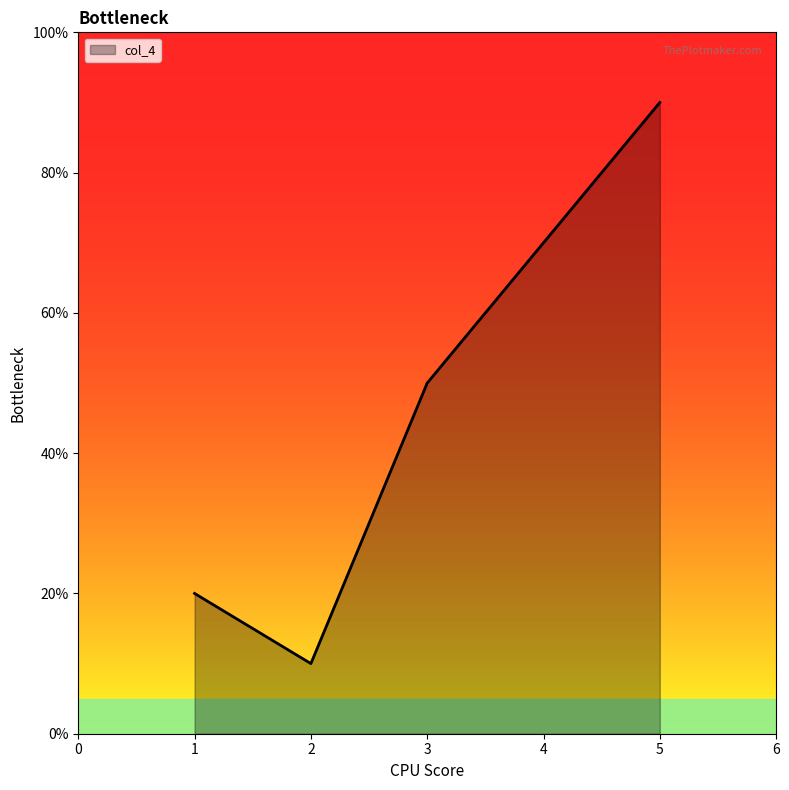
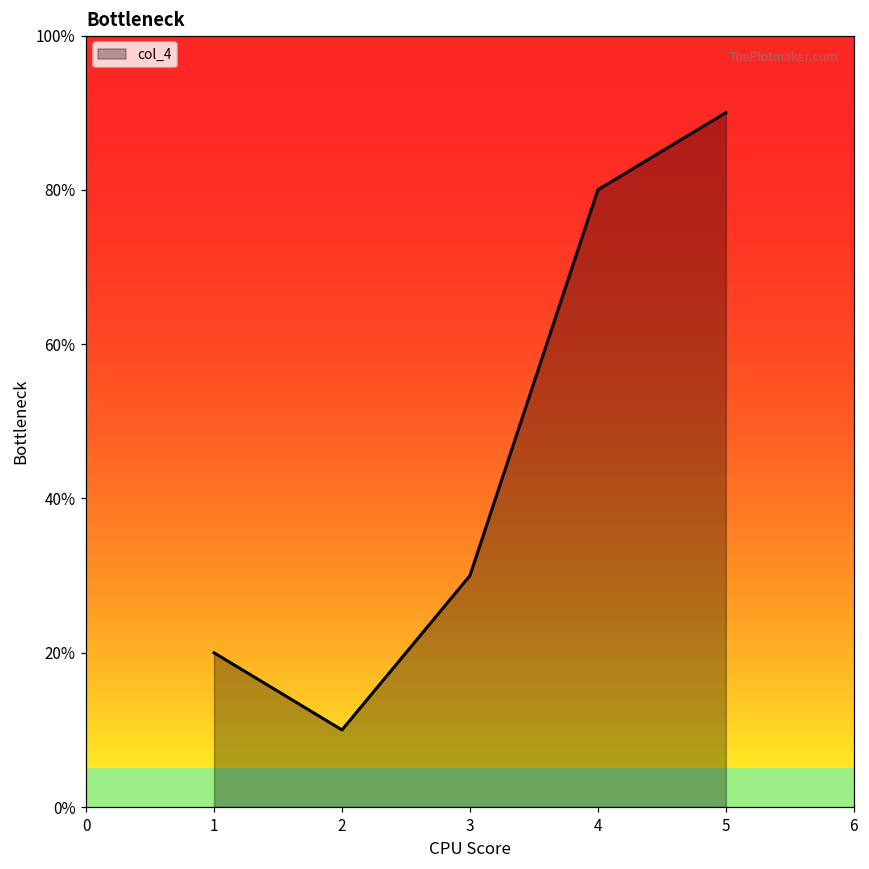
3: 50% -> 30%
4: 70% -> 80%
